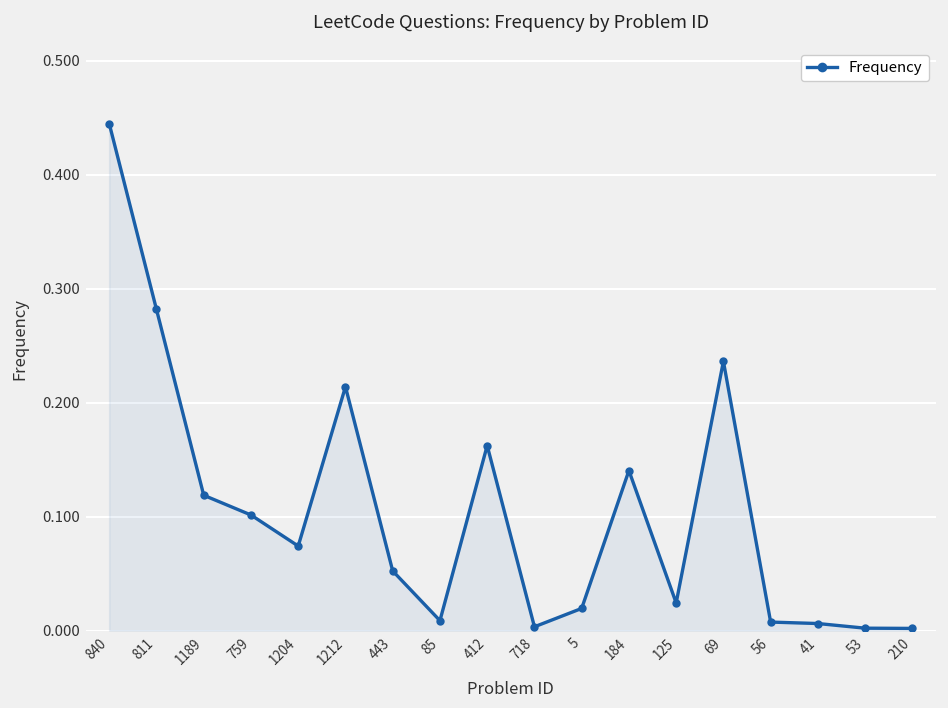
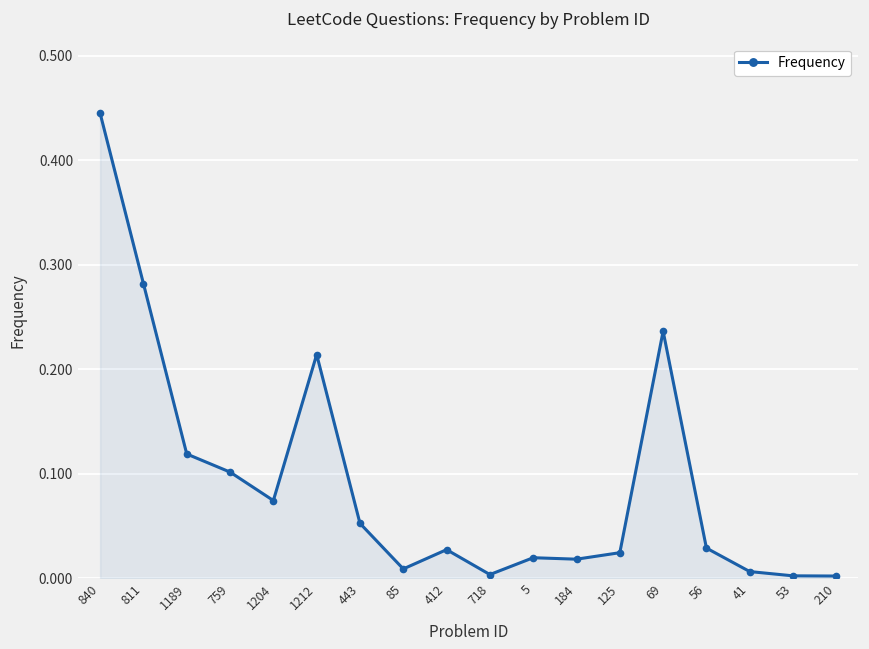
412: 0.16 -> 0.03
184: 0.14 -> 0.02
56: 0.01 -> 0.03
